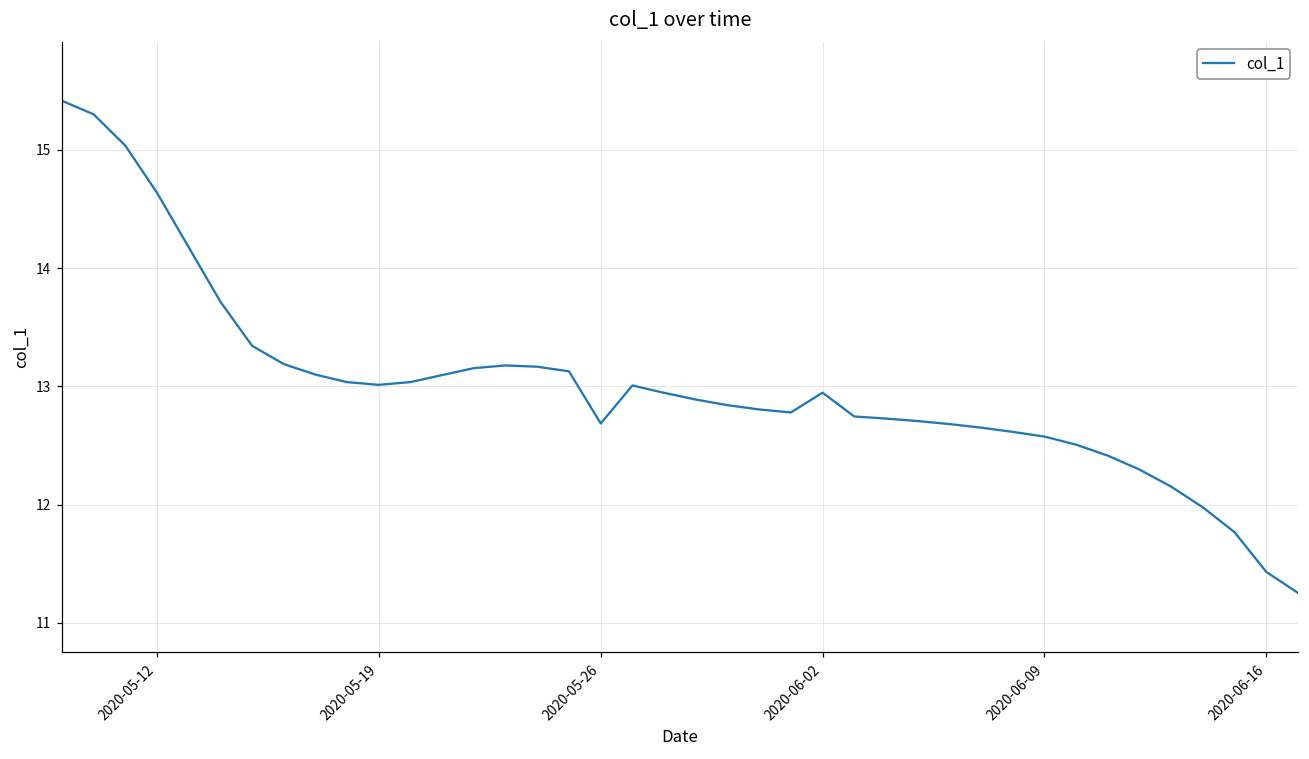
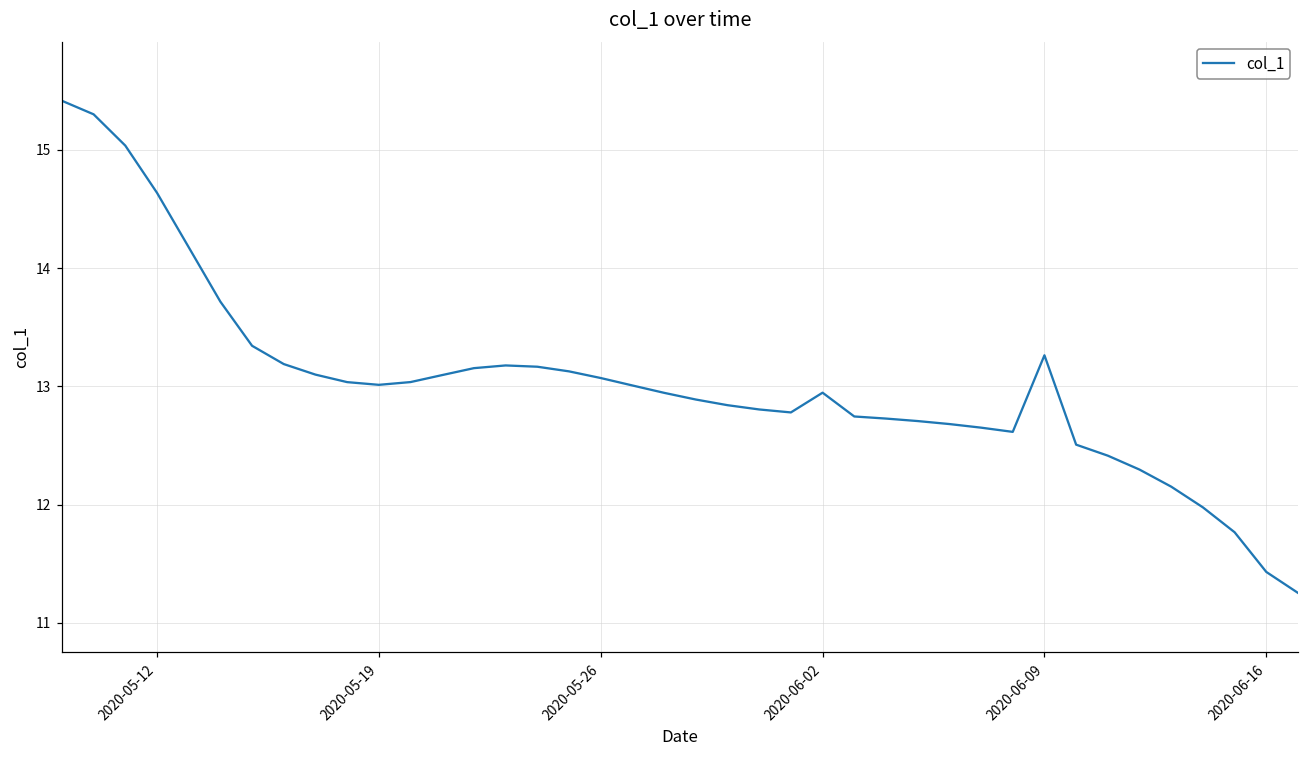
2020-05-26: 12.69 -> 13.07
2020-06-09: 12.57 -> 13.26
